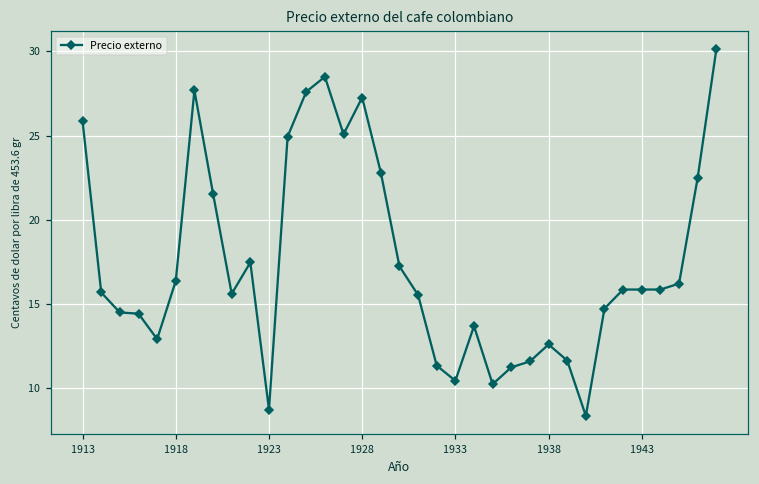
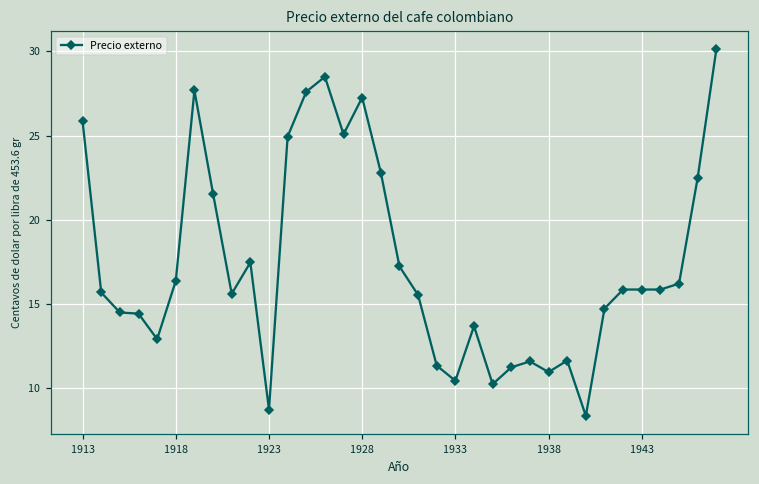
1938: 12.6 -> 11.0
